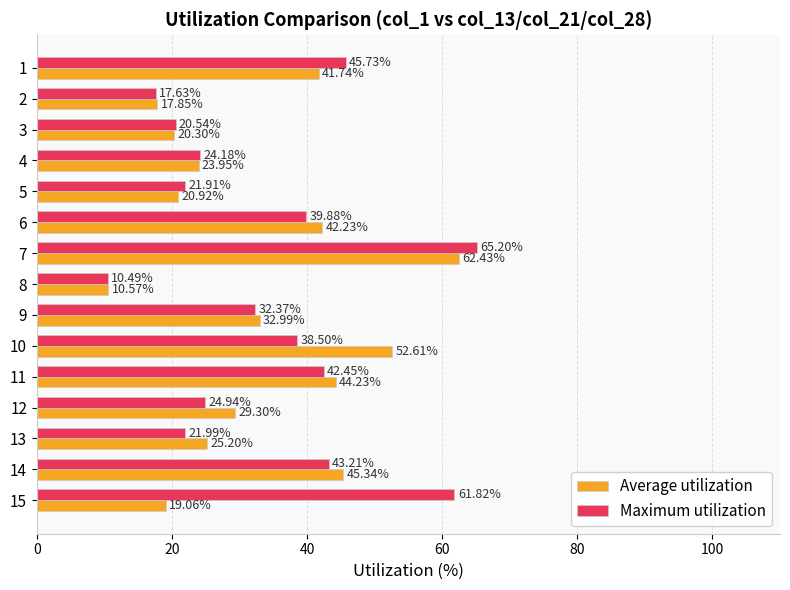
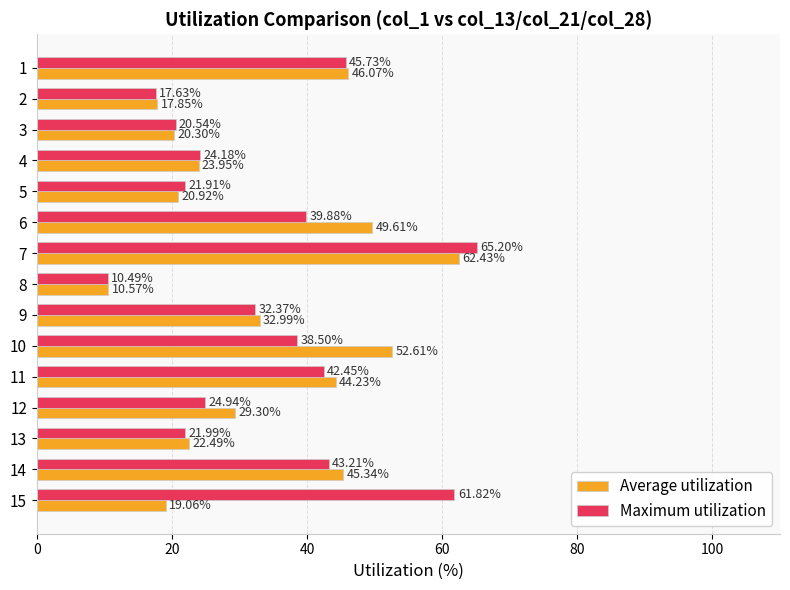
Average utilization, 1: 41.74% -> 46.07%
Average utilization, 6: 42.23% -> 49.61%
Average utilization, 13: 25.20% -> 22.49%
